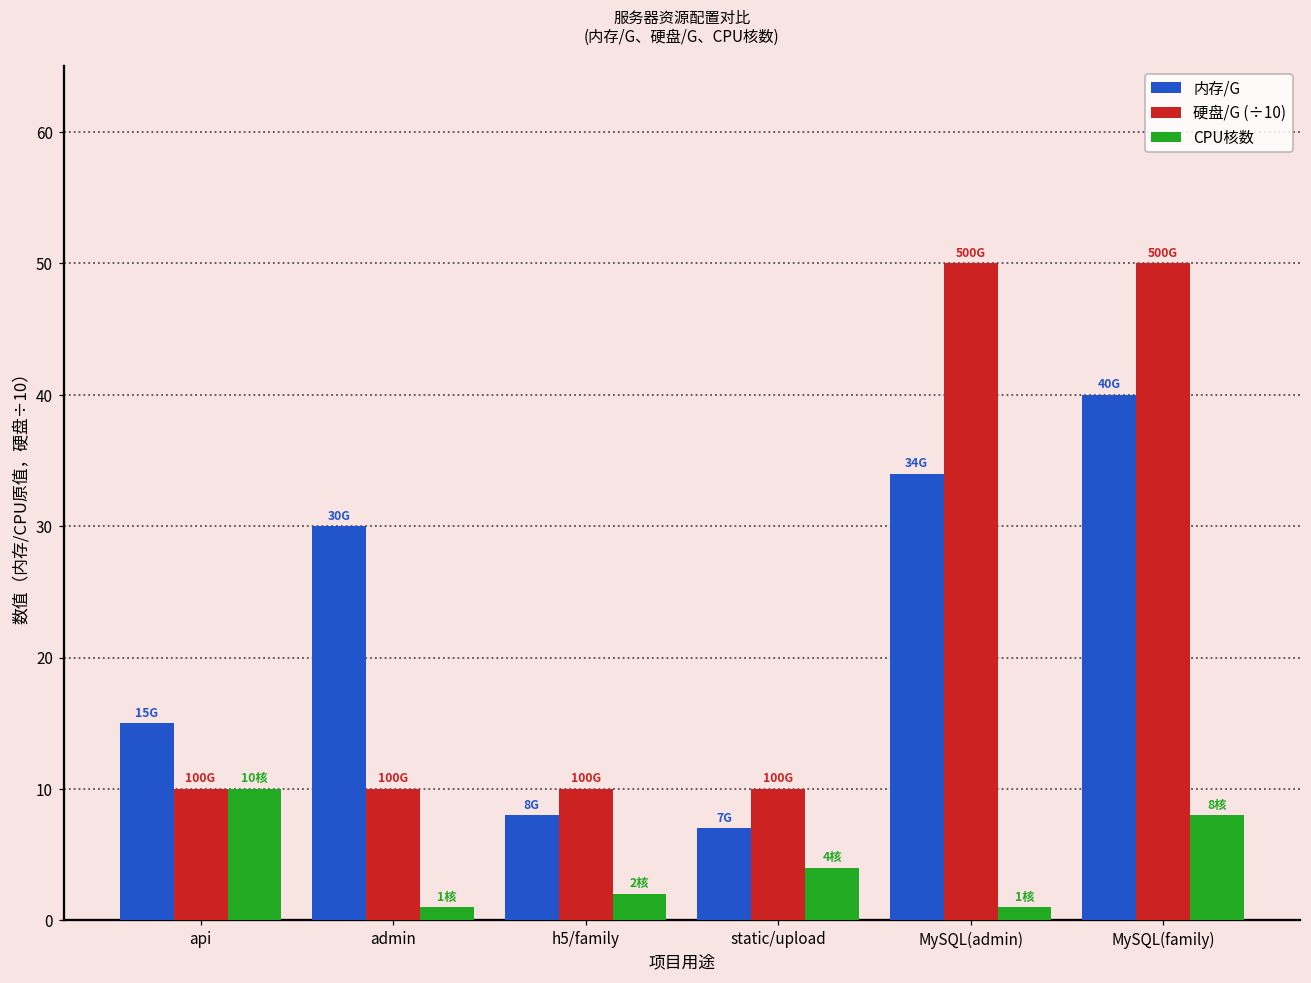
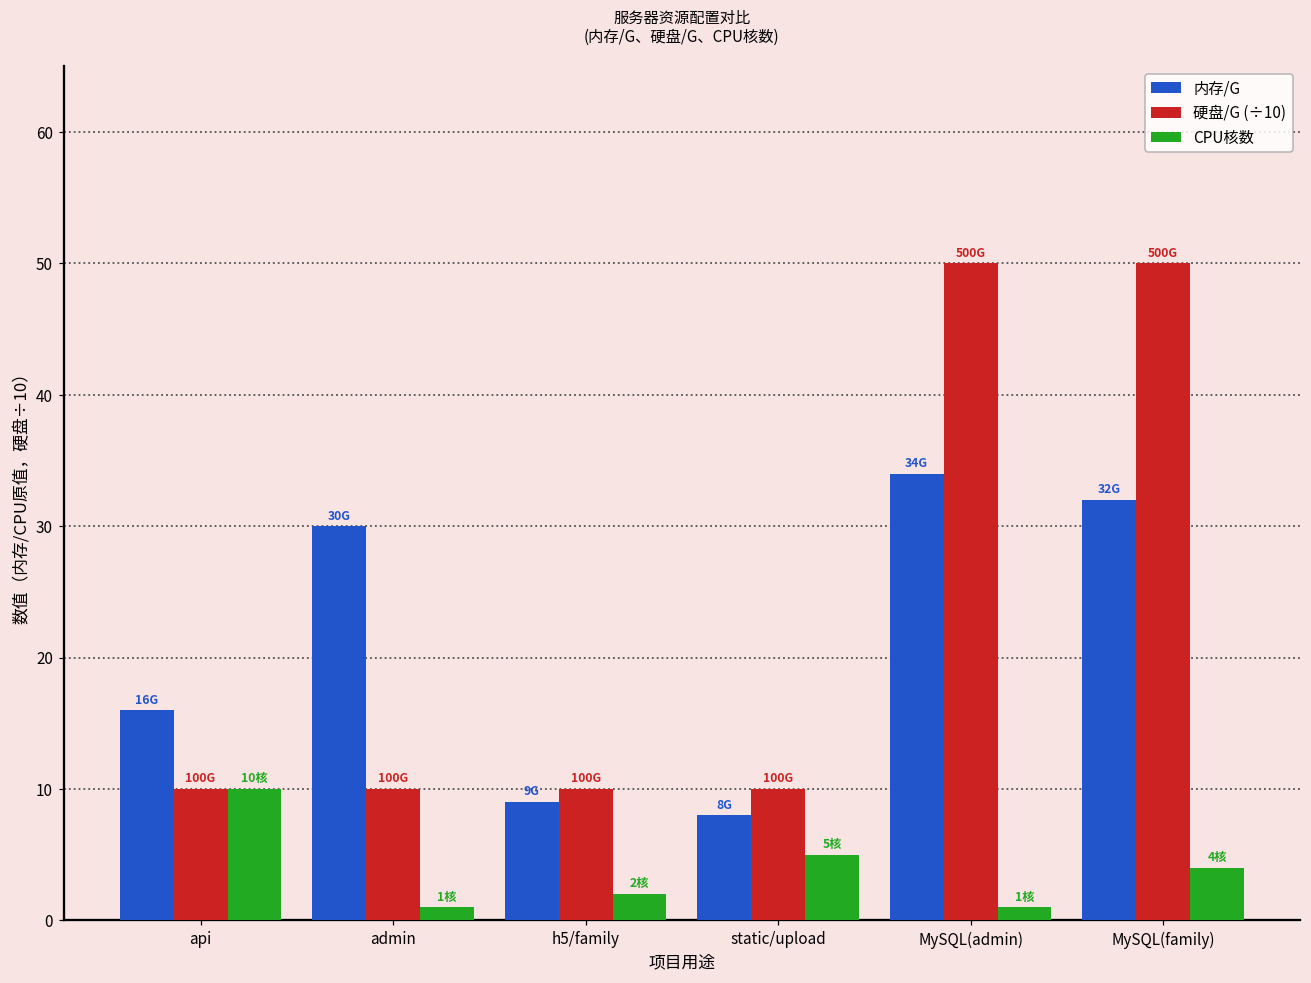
内存/G, api: 15G -> 16G
内存/G, h5/family: 8G -> 9G
内存/G, static/upload: 7G -> 8G
CPU核数, static/upload: 4核 -> 5核
内存/G, MySQL(family): 40G -> 32G
CPU核数, MySQL(family): 8核 -> 4核
